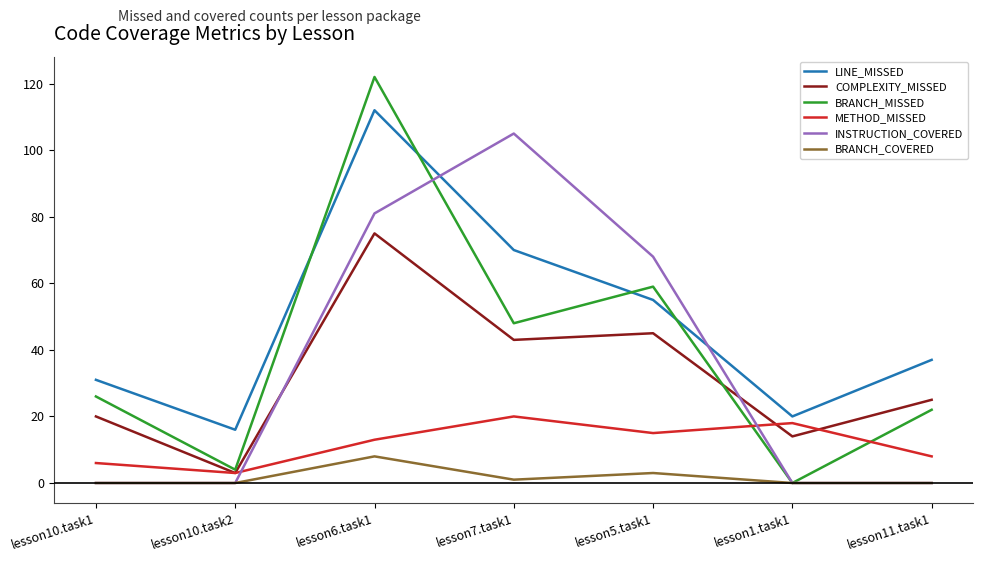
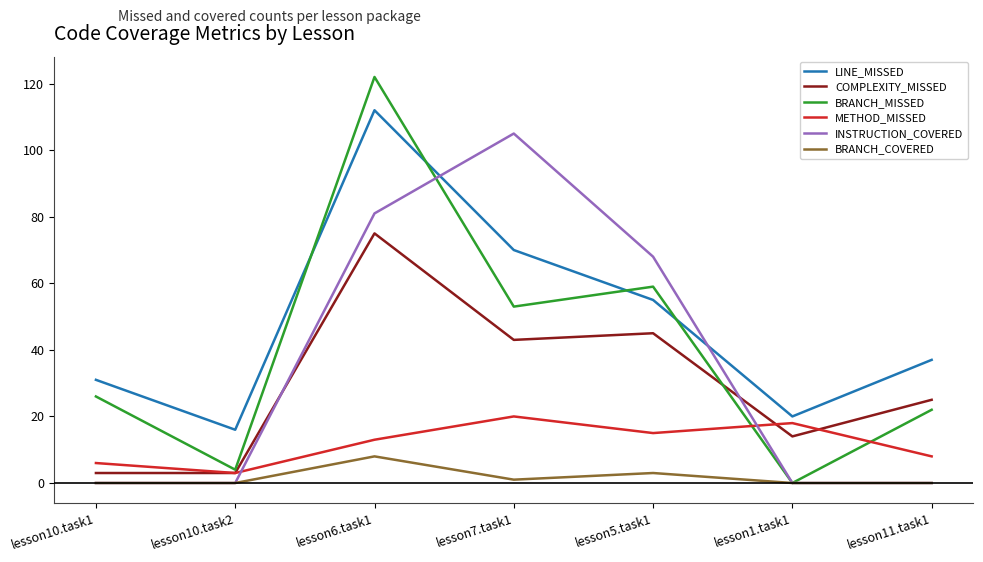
COMPLEXITY_MISSED, lesson10.task1: 20 -> 3
BRANCH_MISSED, lesson7.task1: 48 -> 53
